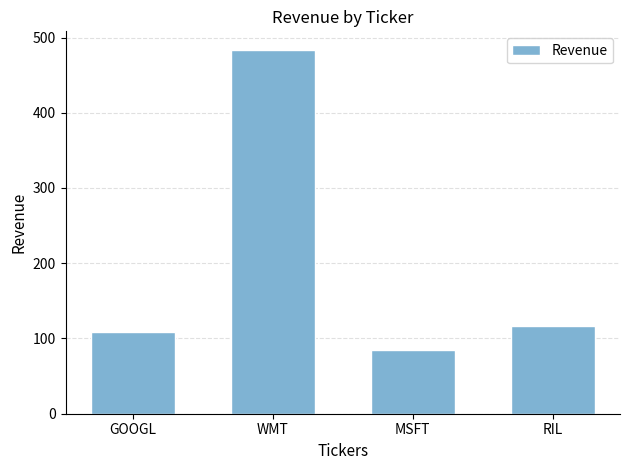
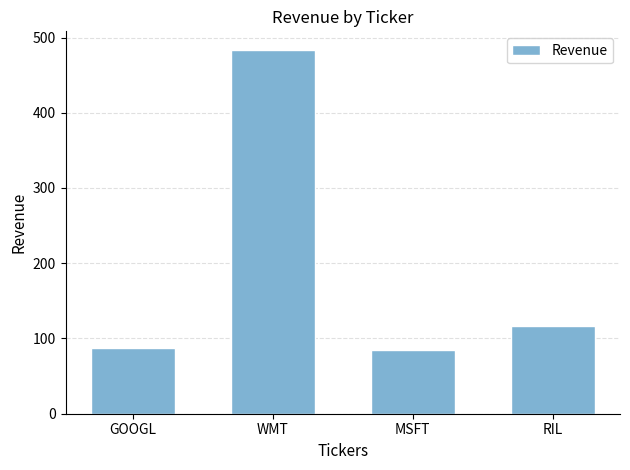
GOOGL: 110 -> 90
